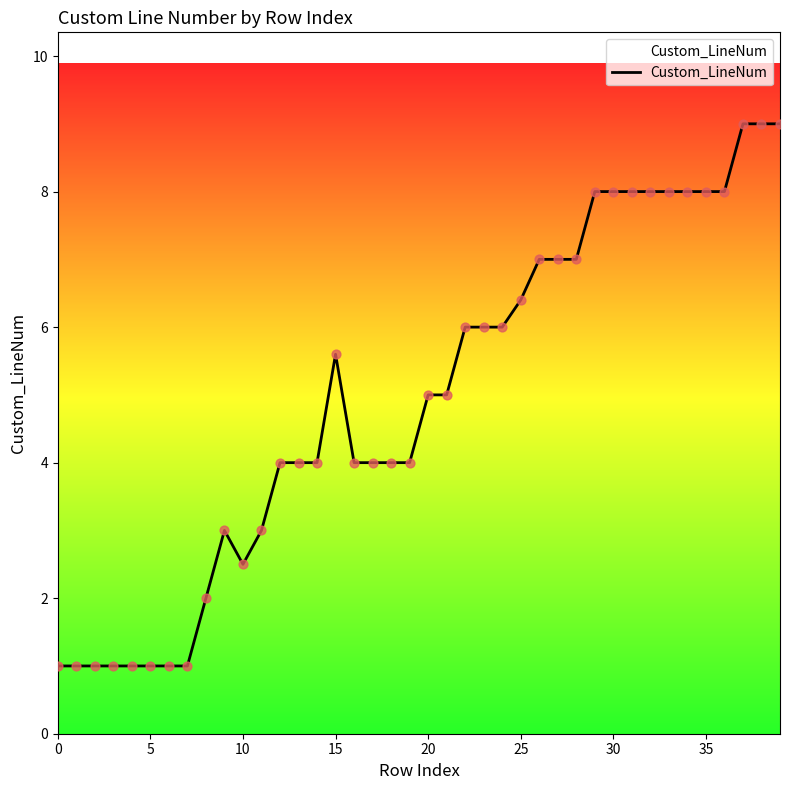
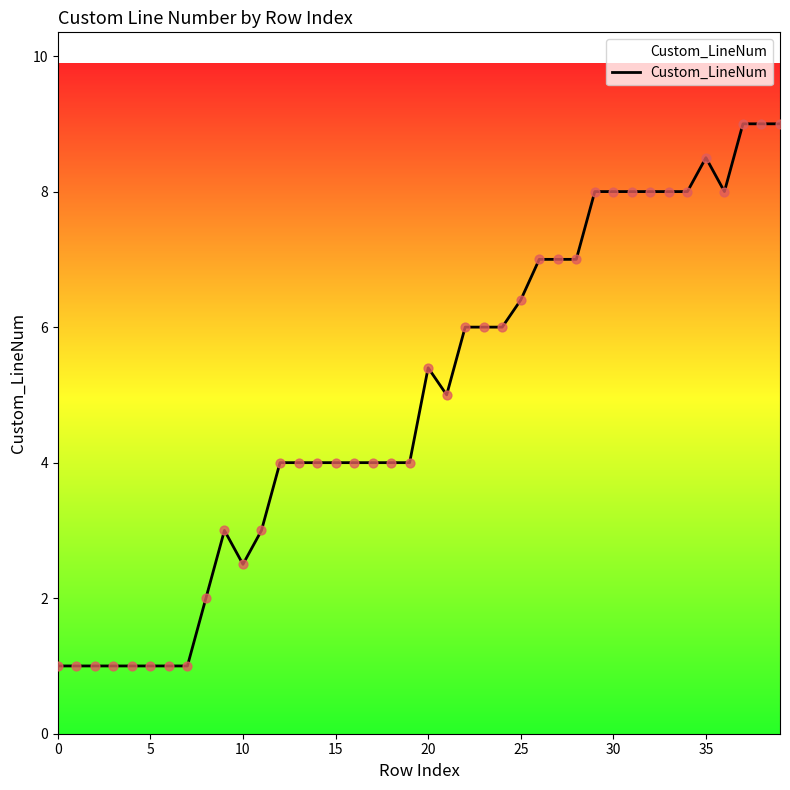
15: 5.6 -> 4.0
20: 5.0 -> 5.4
35: 8.0 -> 8.5
